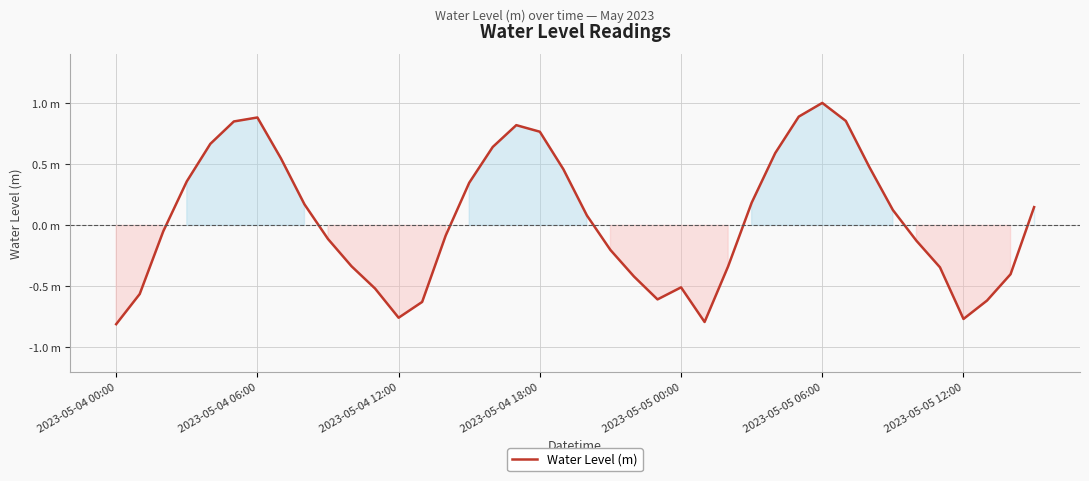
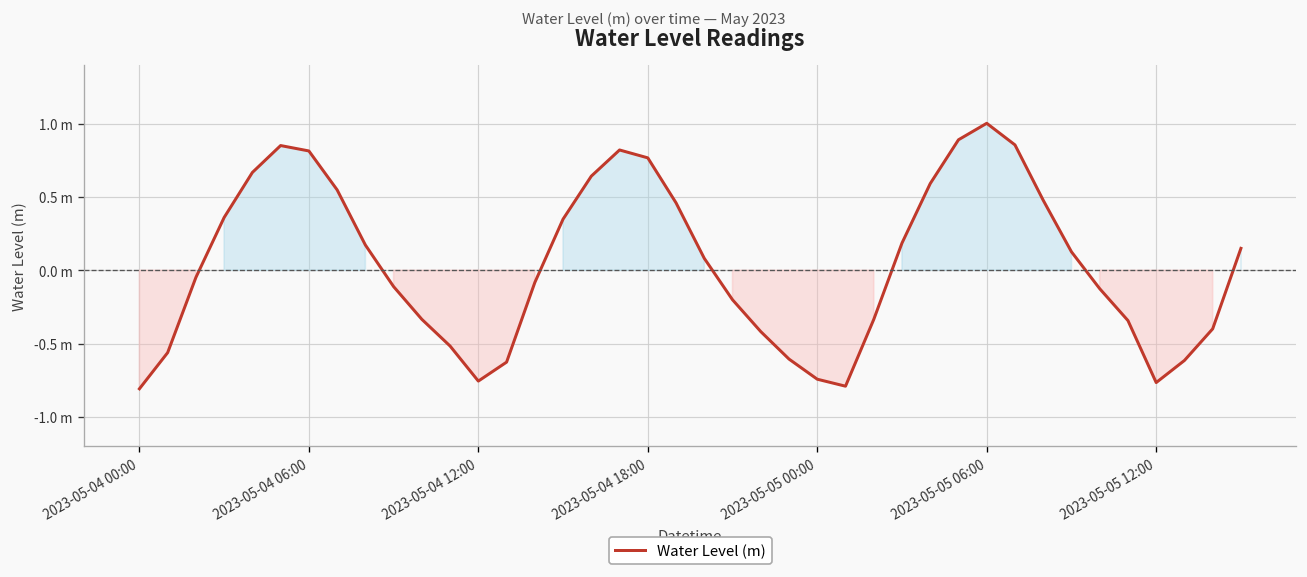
2023-05-04 06:00: 0.88 m -> 0.81 m
2023-05-05 00:00: -0.51 m -> -0.74 m
